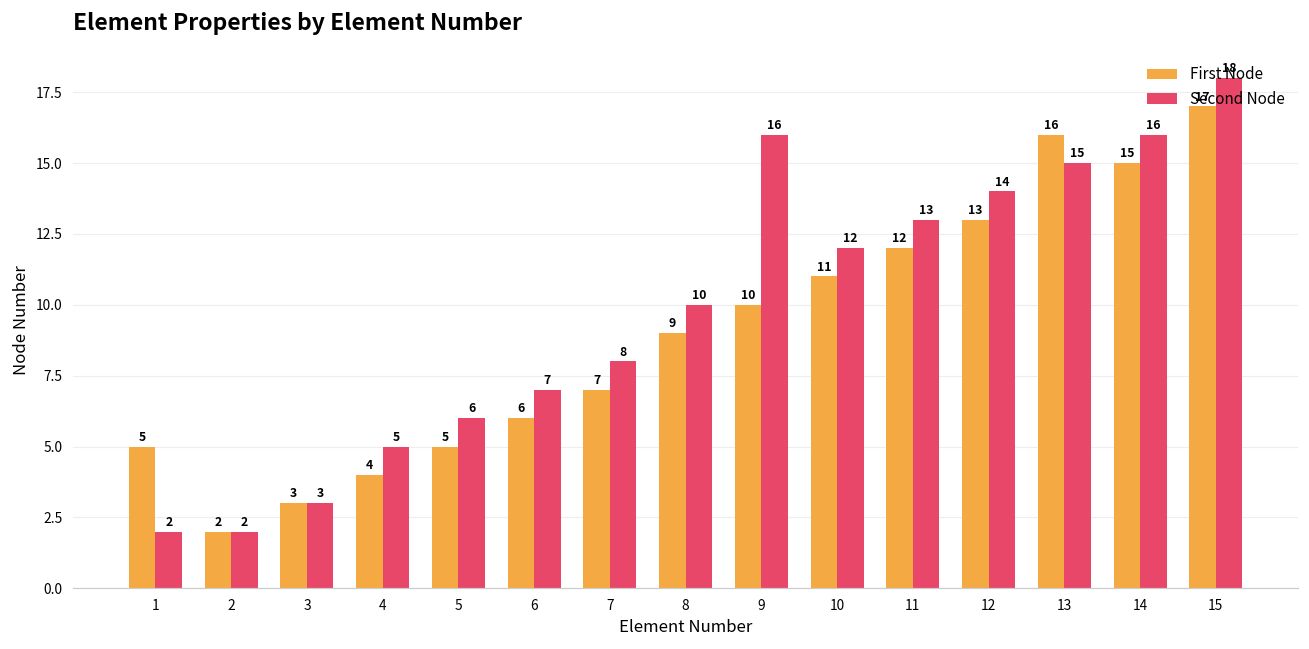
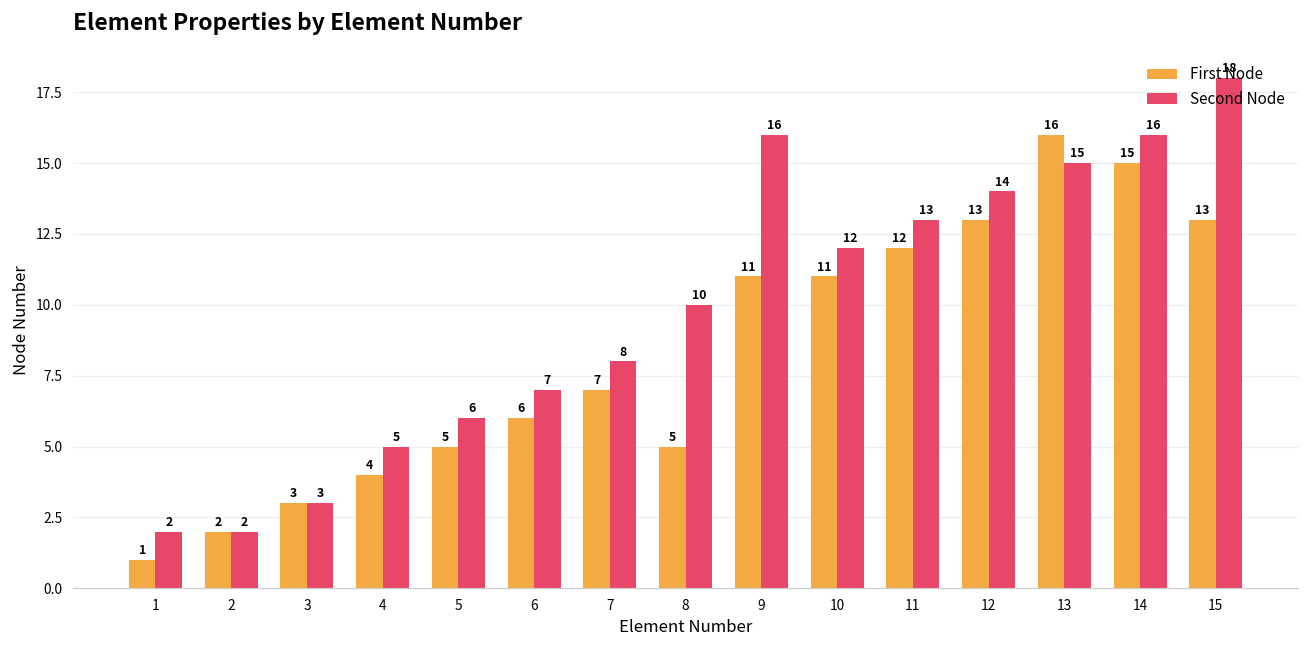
First Node, 1: 5 -> 1
First Node, 8: 9 -> 5
First Node, 9: 10 -> 11
First Node, 15: 17 -> 13
